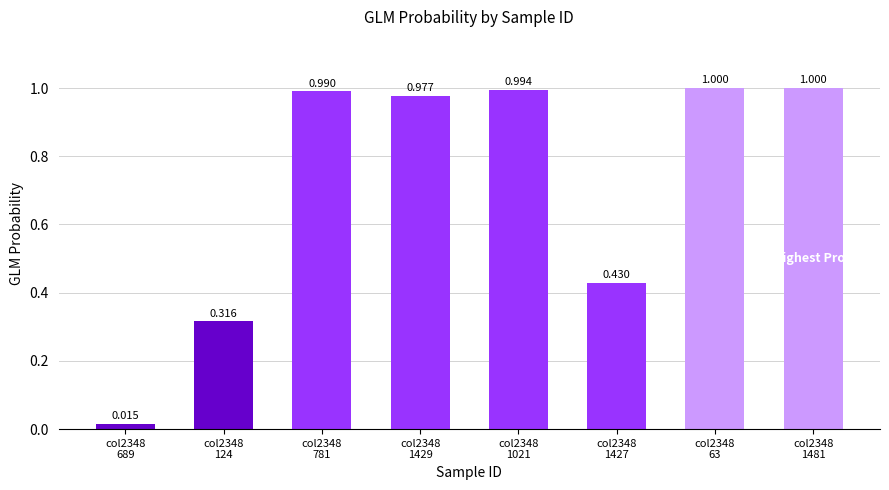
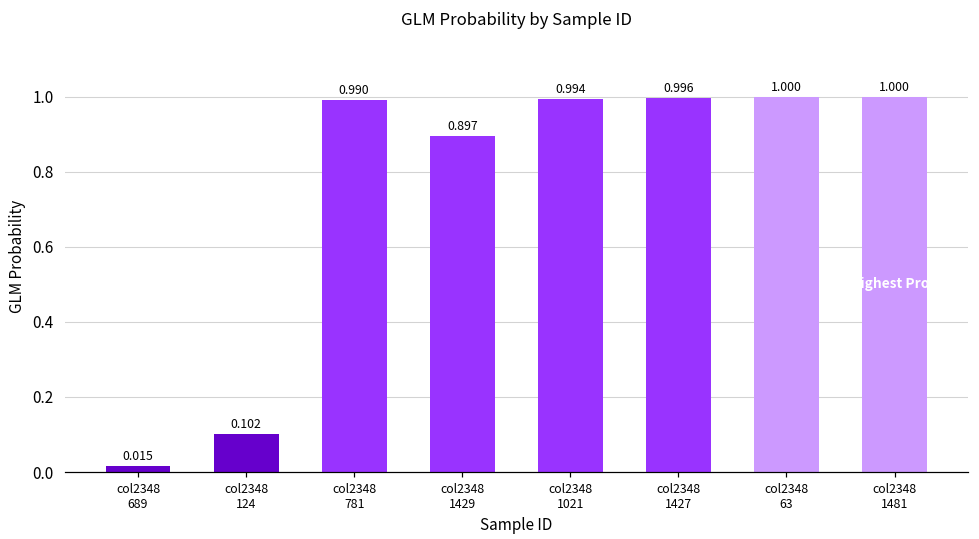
col2348 124: 0.316 -> 0.102
col2348 1429: 0.977 -> 0.897
col2348 1427: 0.430 -> 0.996
